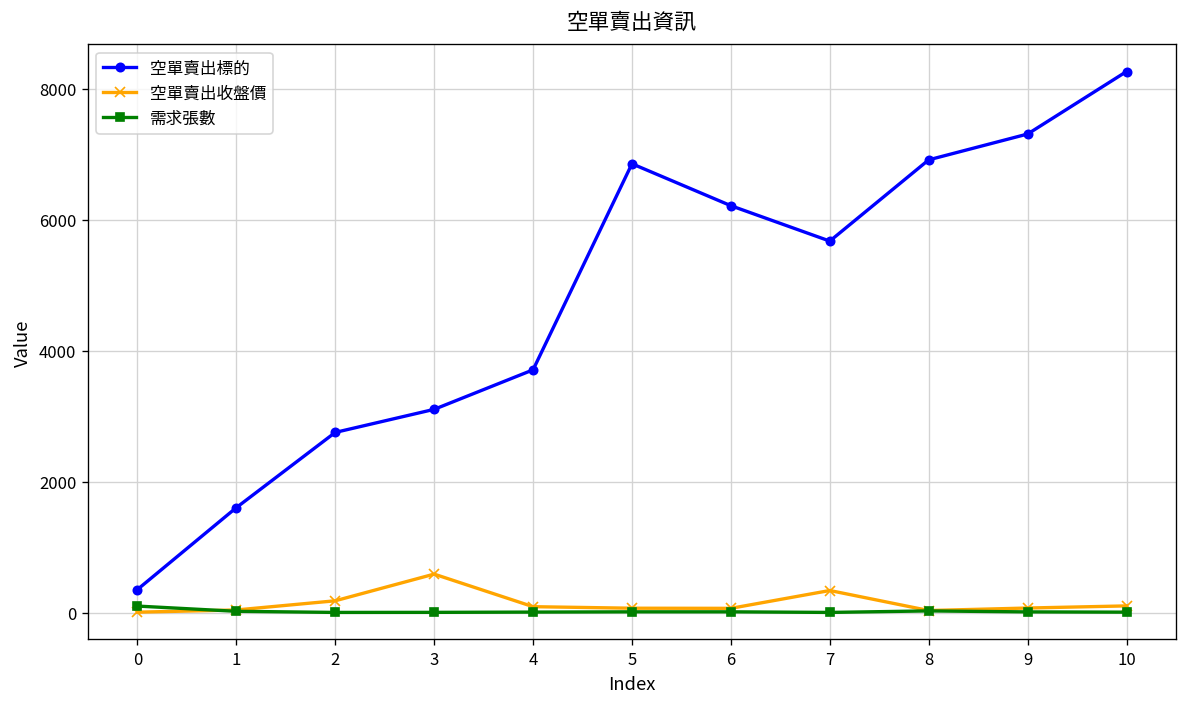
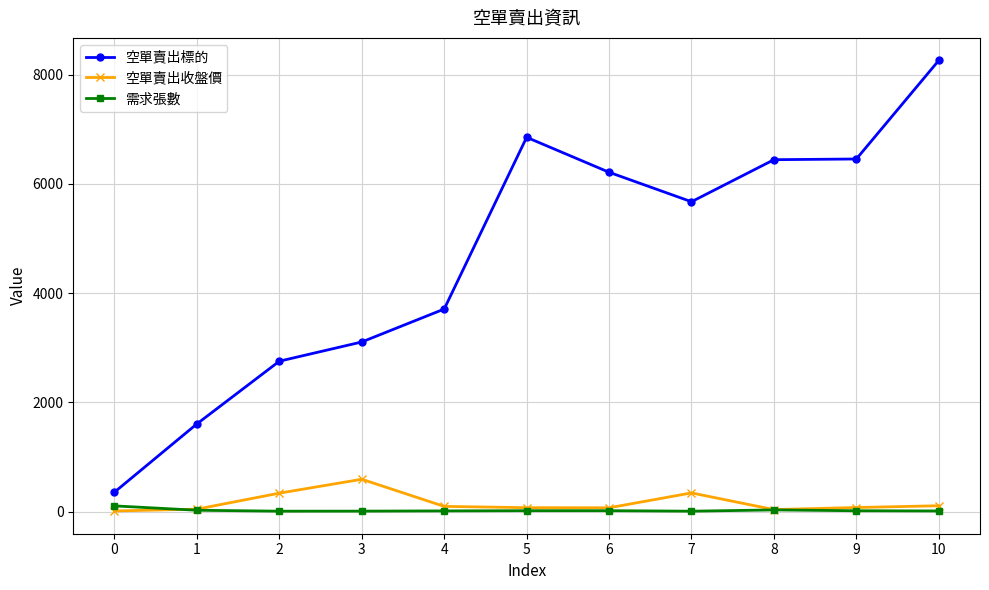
空單賣出收盤價, 2: 200 -> 300
空單賣出標的, 8: 6900 -> 6400
空單賣出標的, 9: 7300 -> 6500
